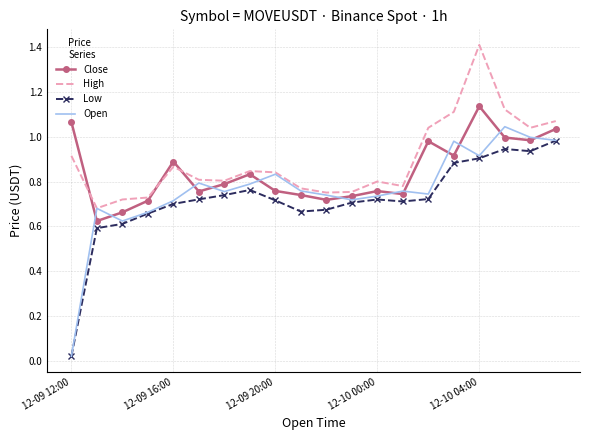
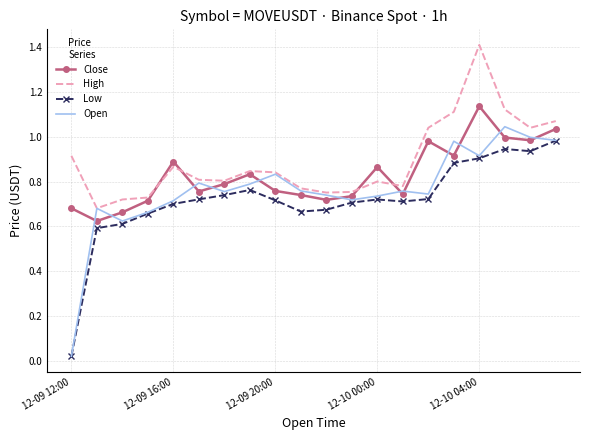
Close, 12-09 12:00: 1.07 -> 0.68
Close, 12-10 00:00: 0.76 -> 0.87
